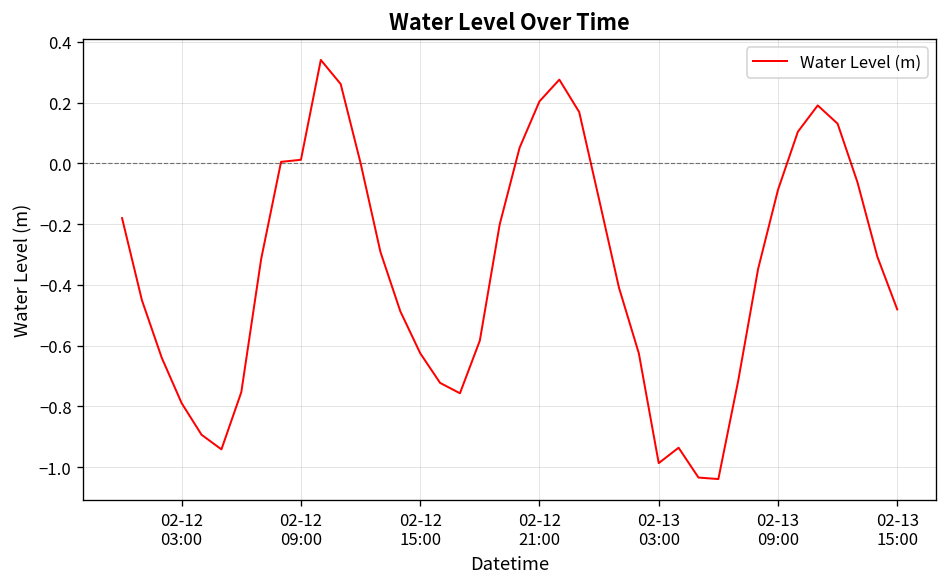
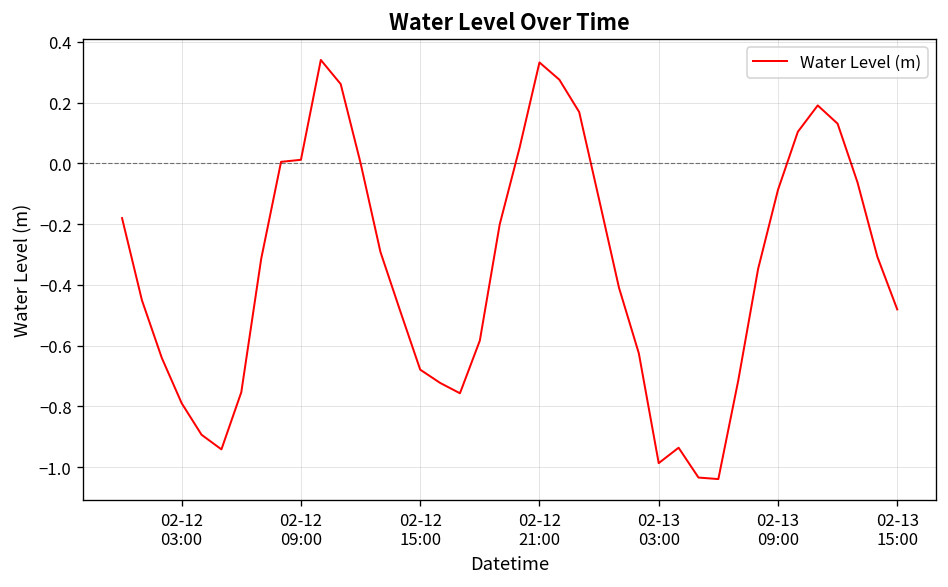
02-12 15:00: -0.62 -> -0.68
02-12 21:00: 0.20 -> 0.33
